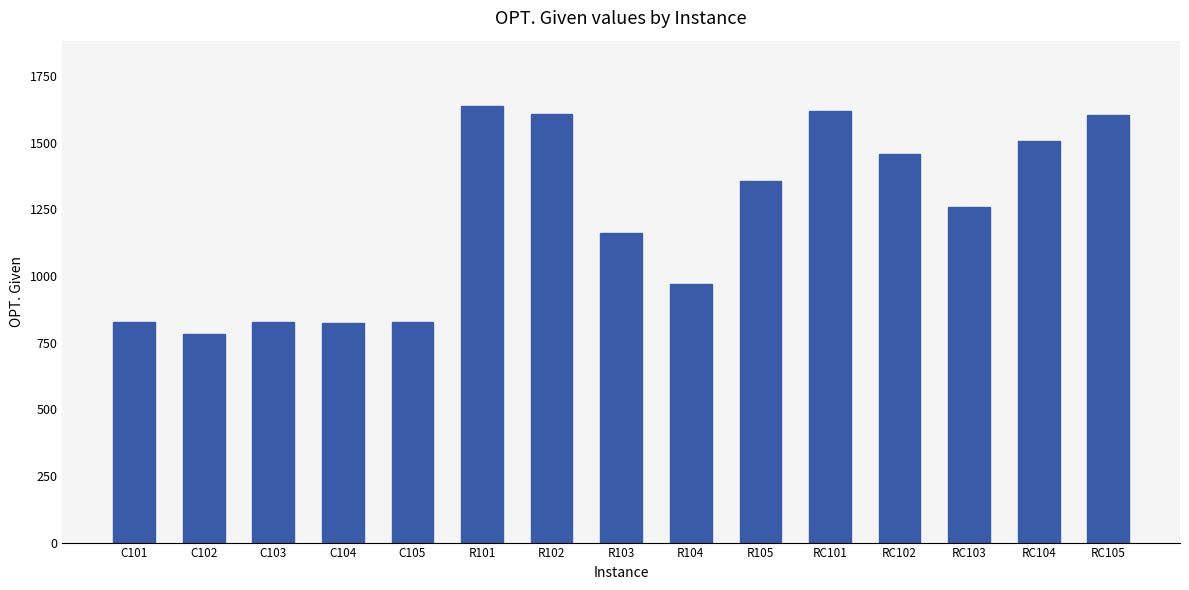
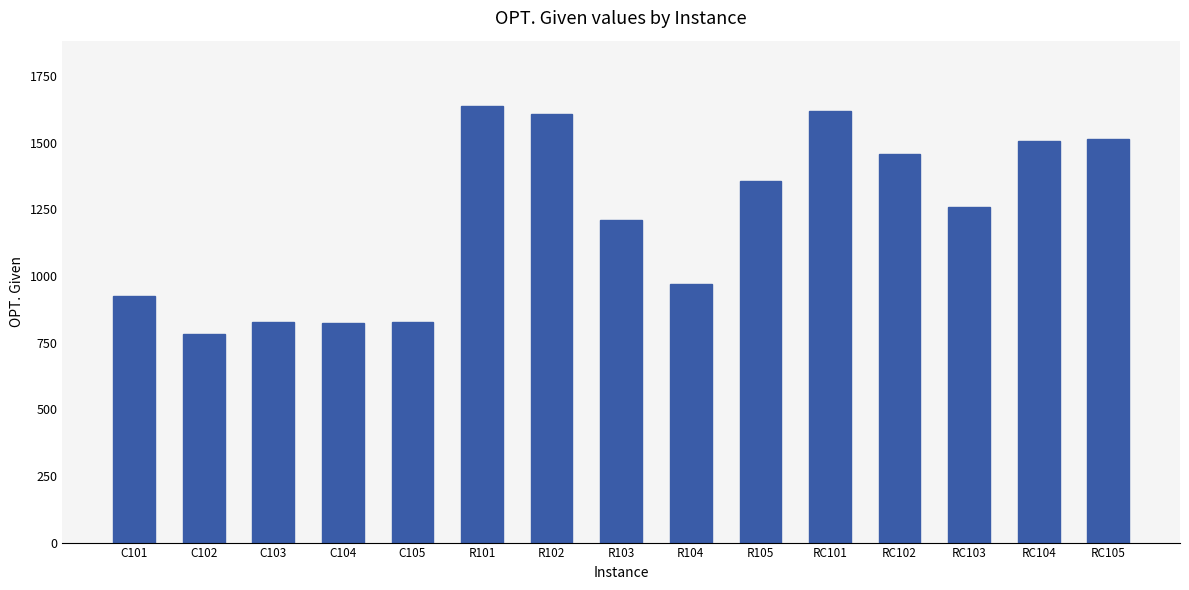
C101: 830 -> 920
R103: 1160 -> 1210
RC105: 1600 -> 1510
